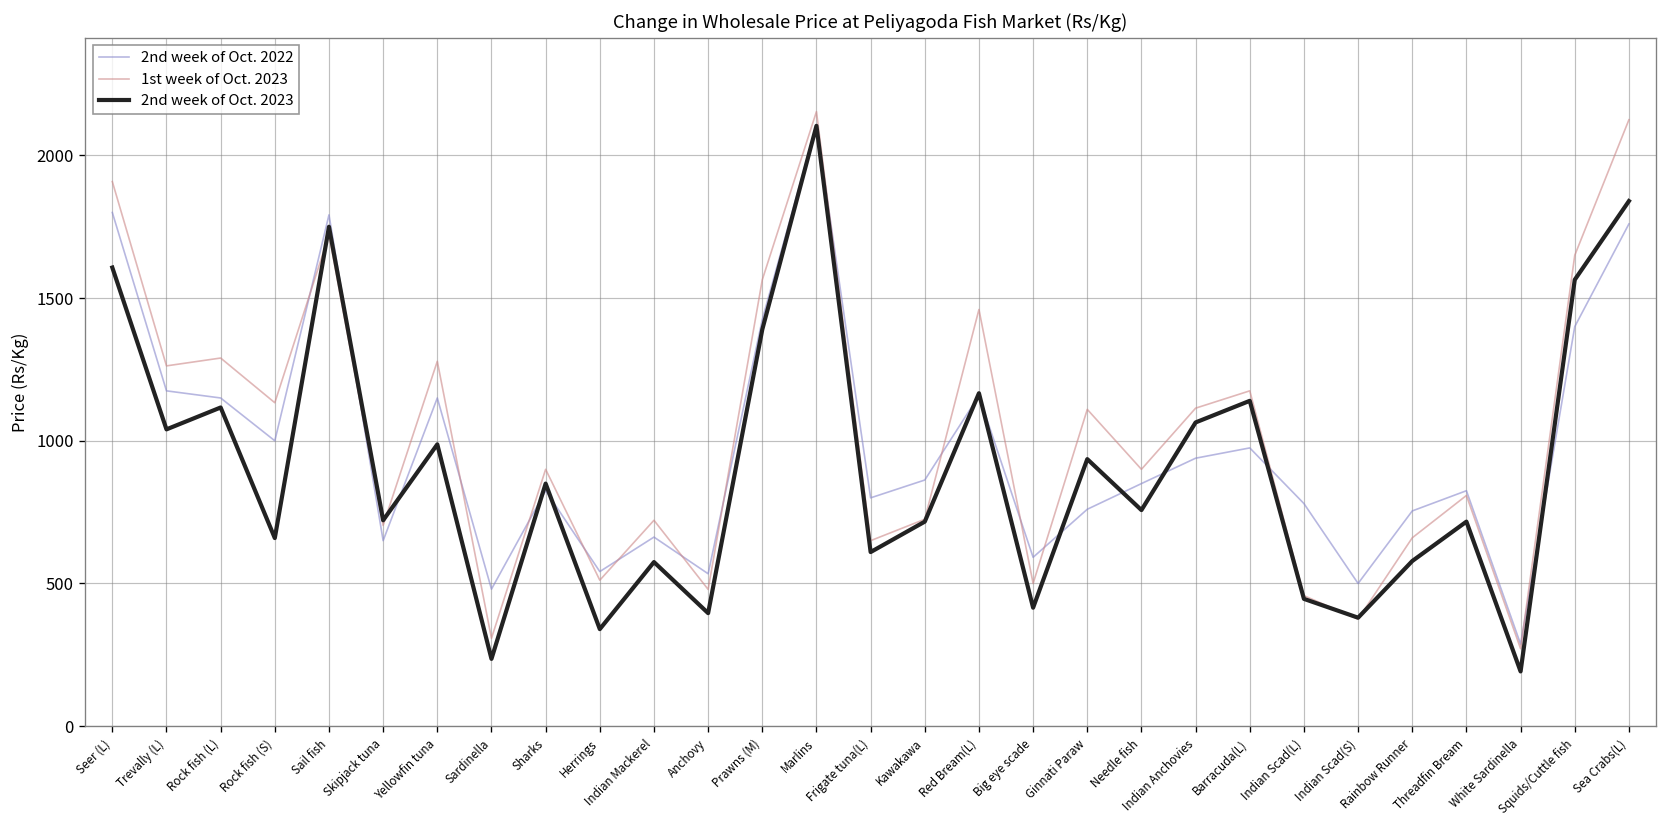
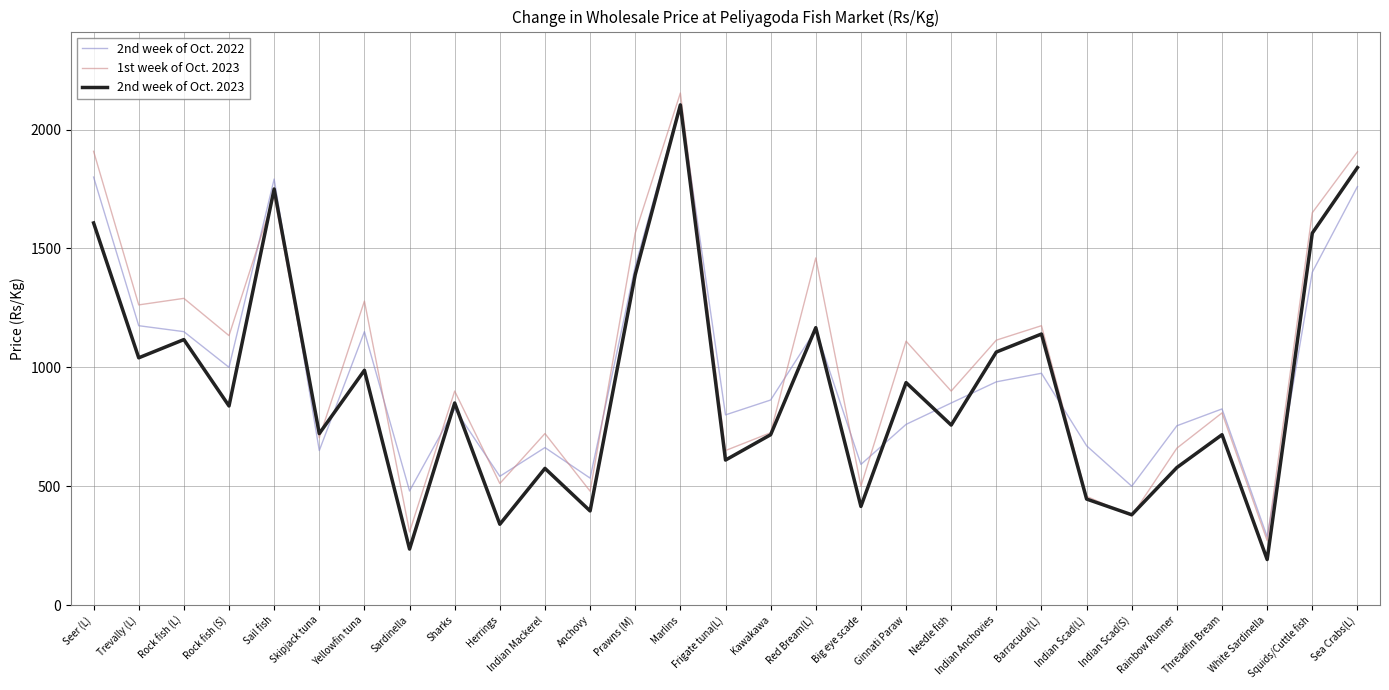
2nd week of Oct. 2023, Rock fish (S): 660 -> 840
2nd week of Oct. 2022, Indian Scad(L): 780 -> 670
1st week of Oct. 2023, Sea Crabs(L): 2130 -> 1910
